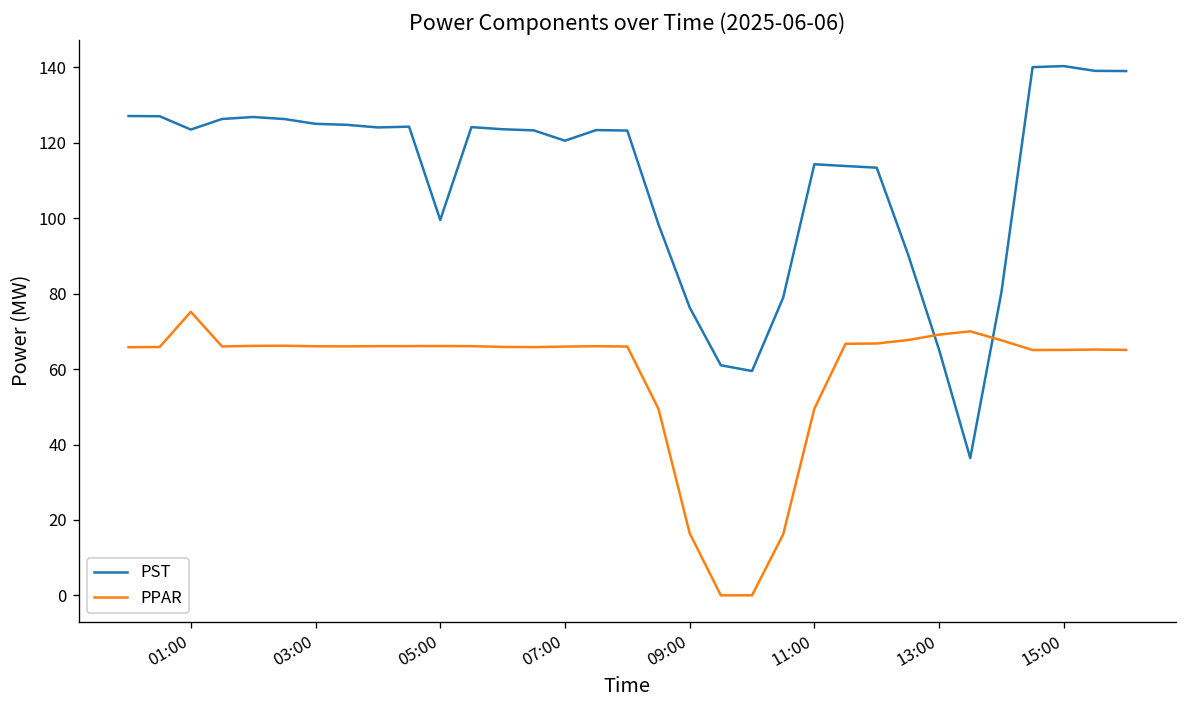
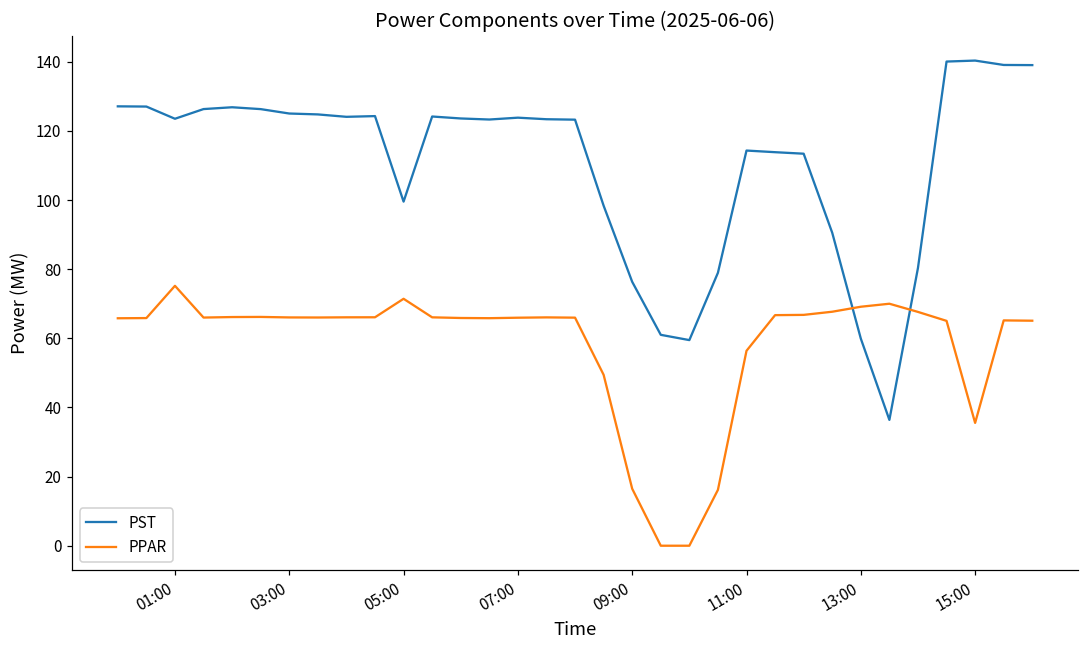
PPAR, 05:00: 66 -> 71
PST, 07:00: 121 -> 124
PPAR, 11:00: 50 -> 56
PST, 13:00: 65 -> 60
PPAR, 15:00: 65 -> 36
